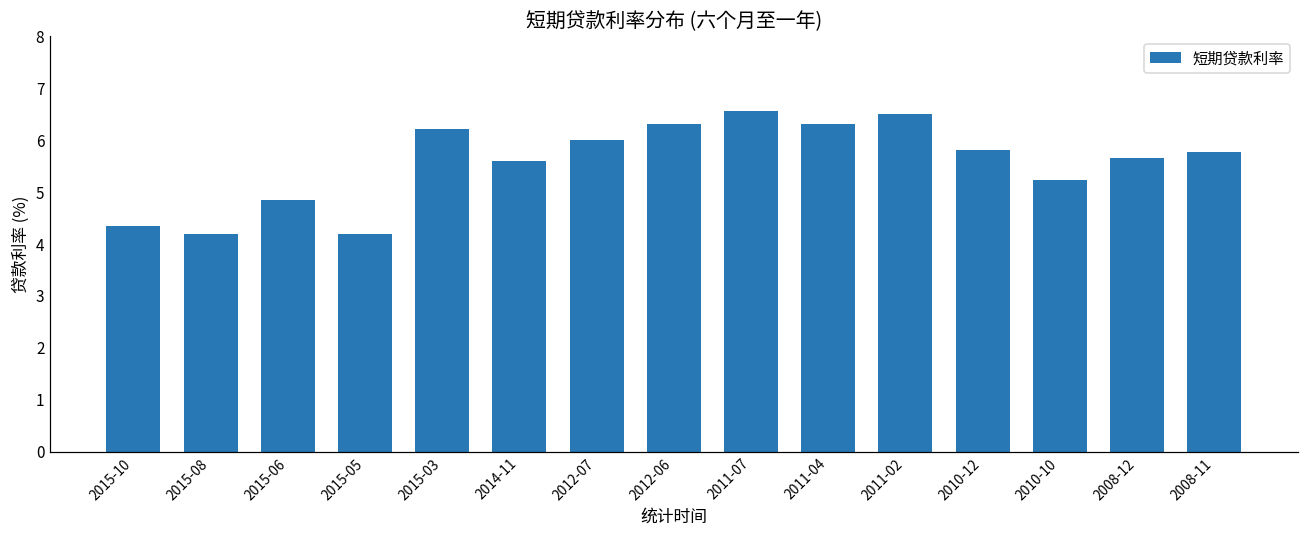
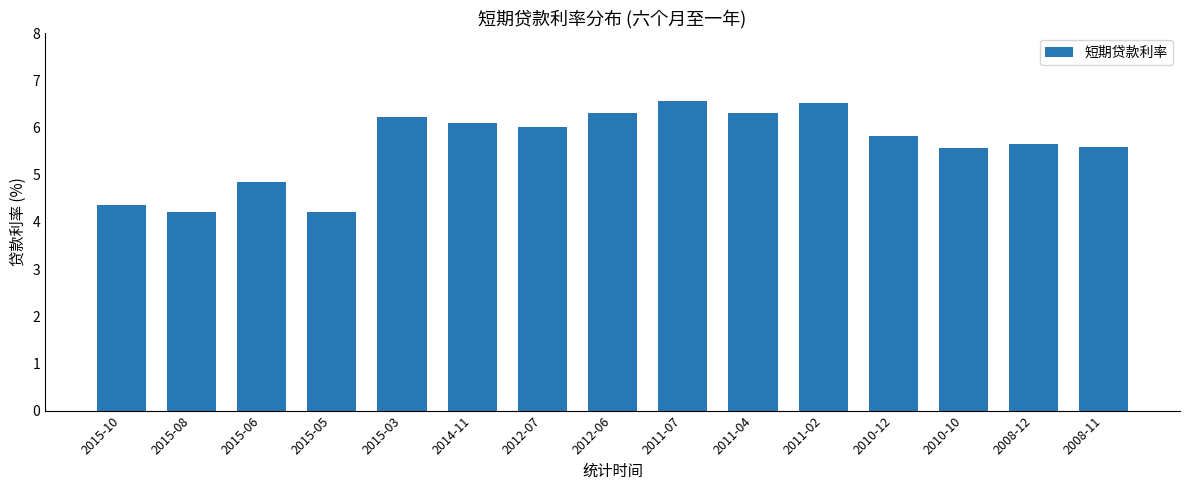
2014-11: 5.6 -> 6.1
2010-10: 5.2 -> 5.6
2008-11: 5.8 -> 5.6
